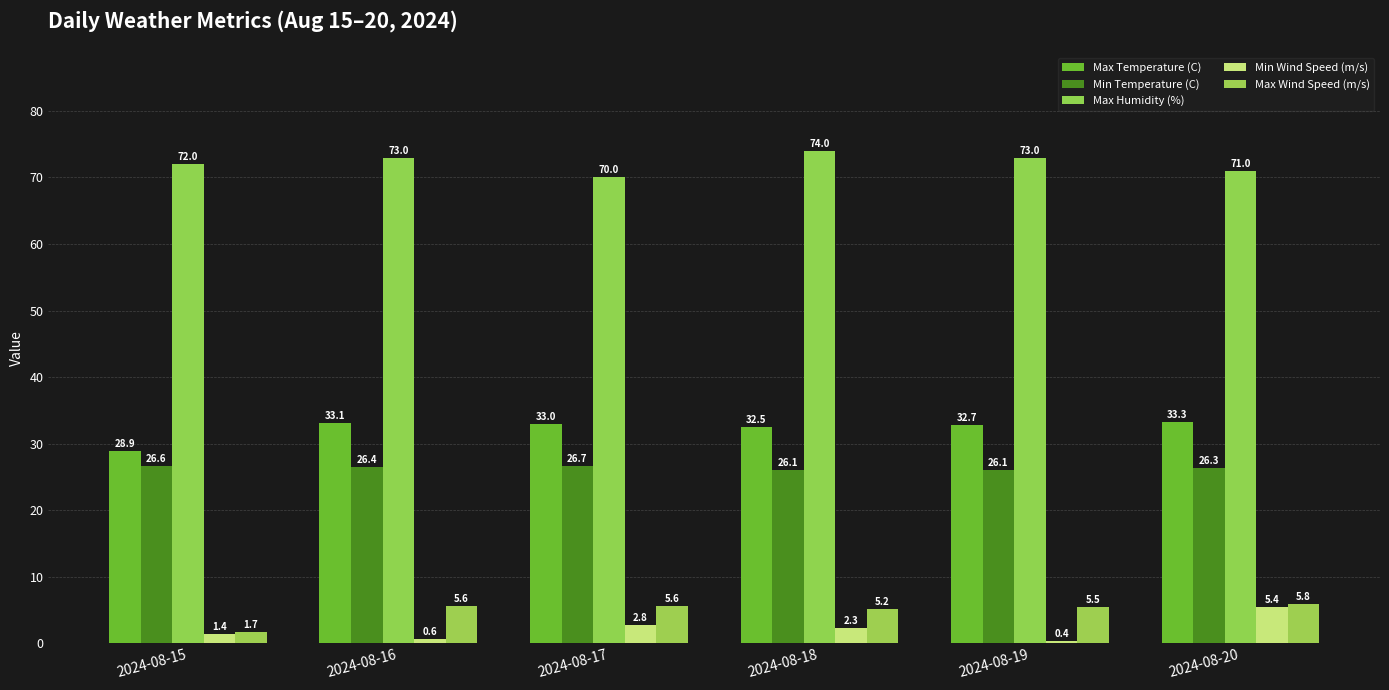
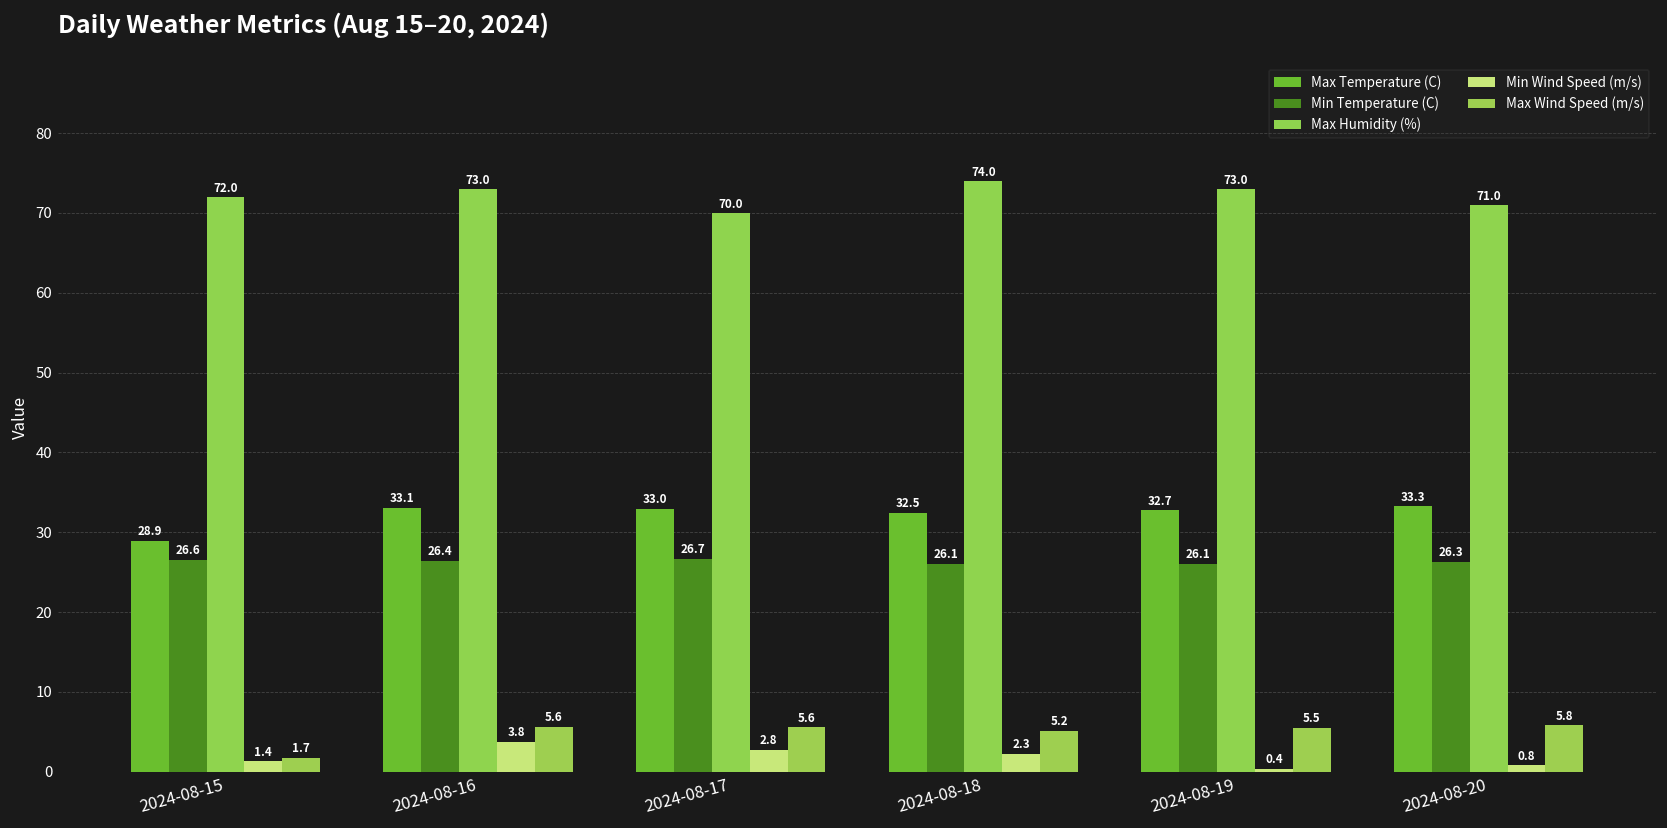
Min Wind Speed (m/s), 2024-08-16: 0.6 -> 3.8
Min Wind Speed (m/s), 2024-08-20: 5.4 -> 0.8
